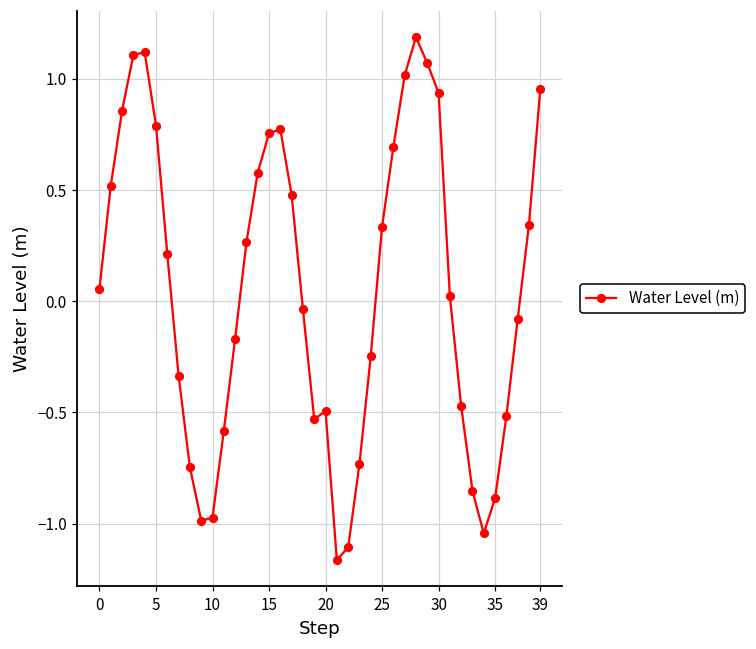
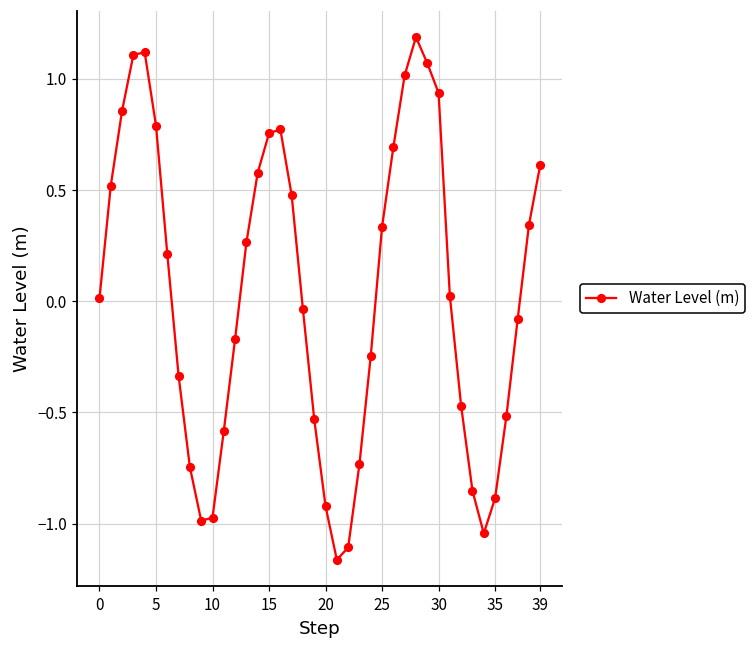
0: 0.06 -> 0.01
20: -0.49 -> -0.92
39: 0.95 -> 0.61
